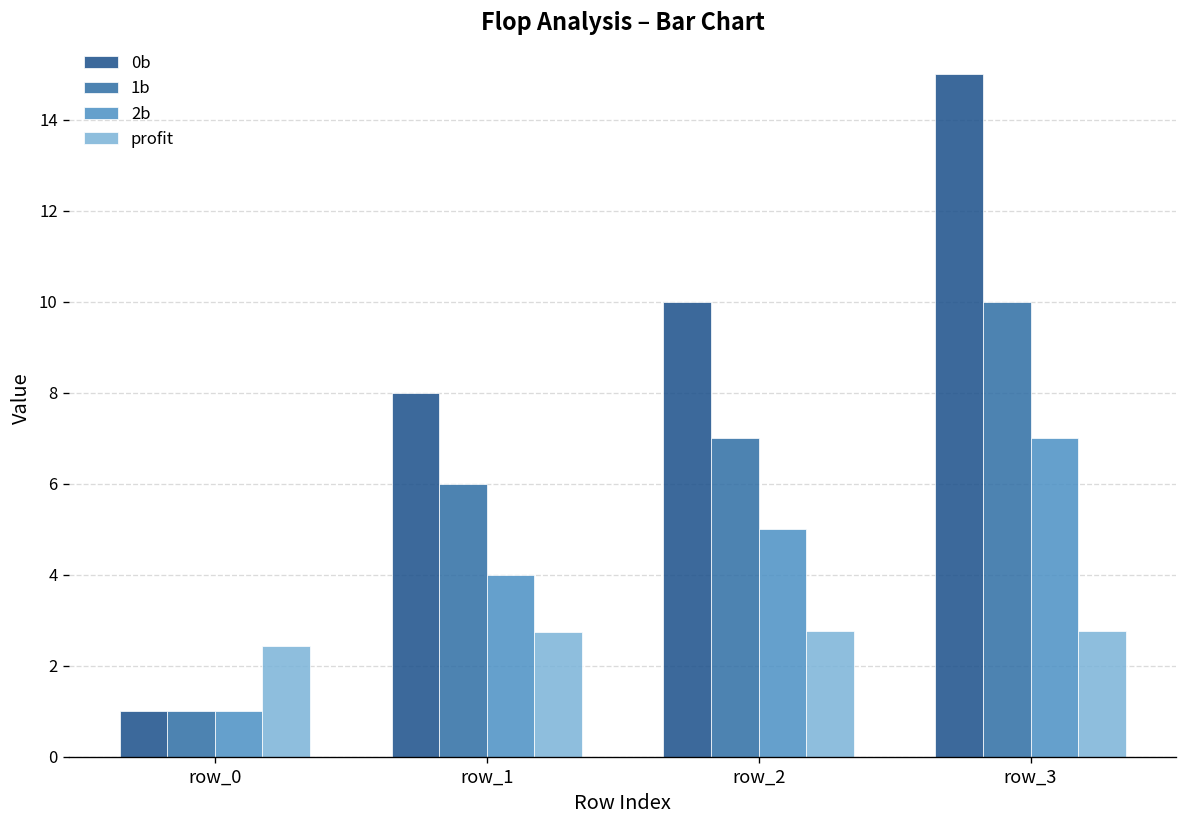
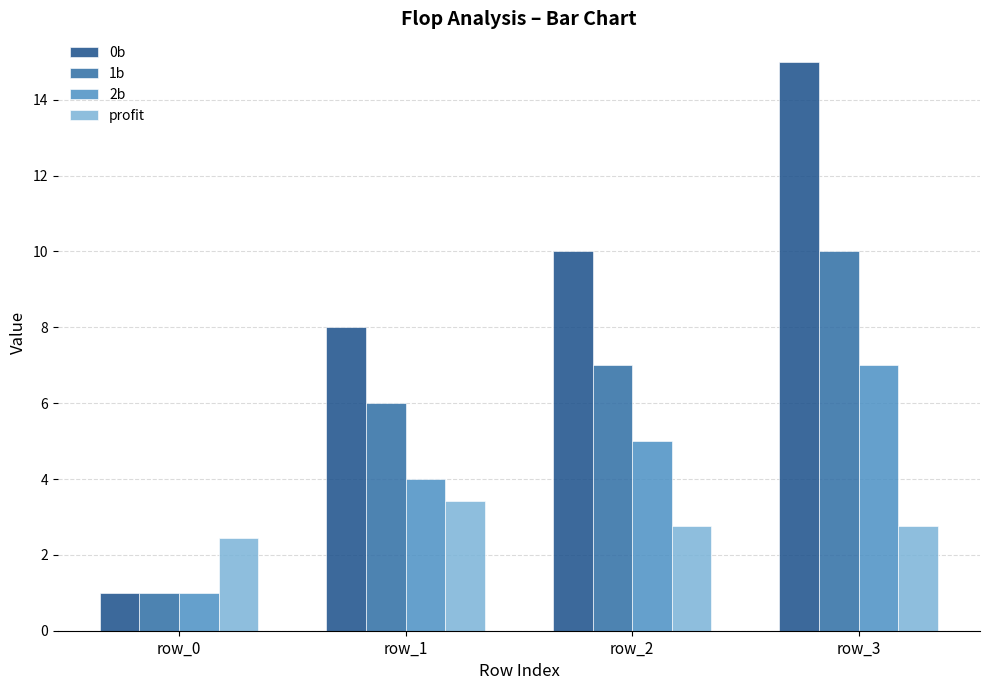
profit, row_1: 2.8 -> 3.4
